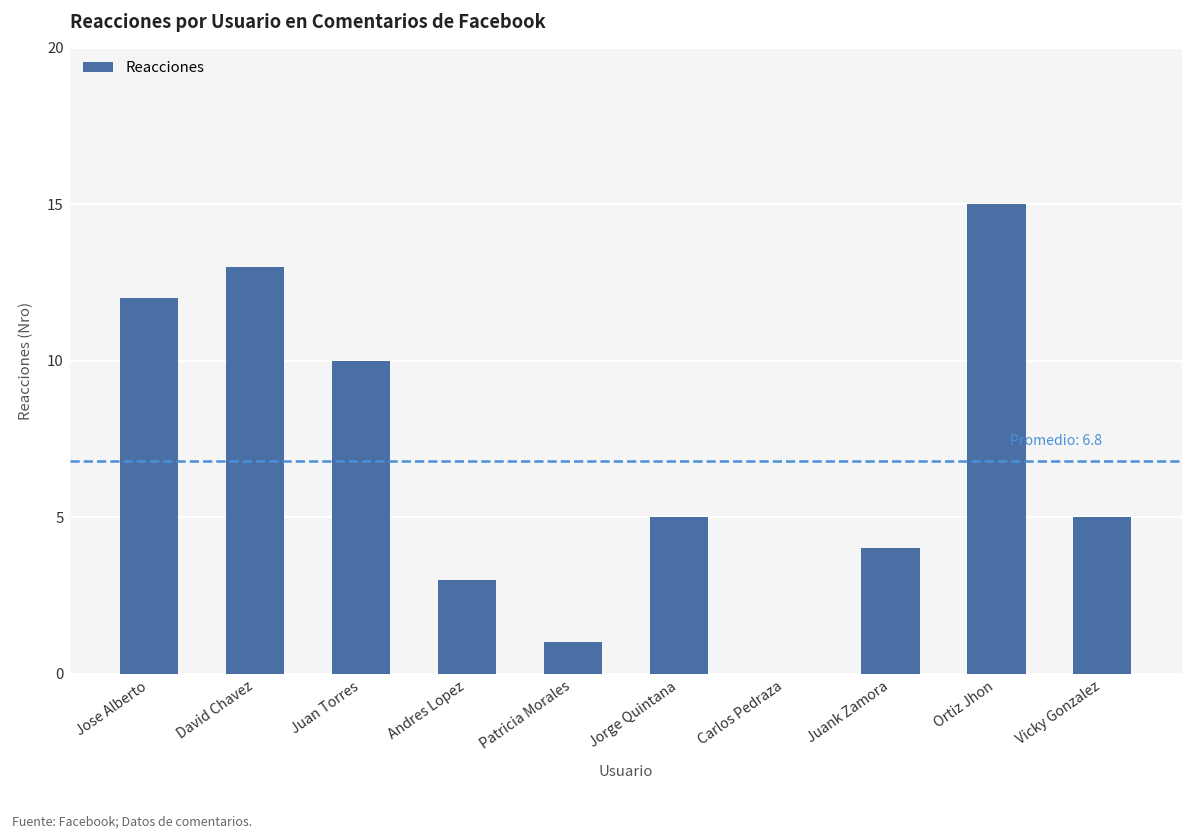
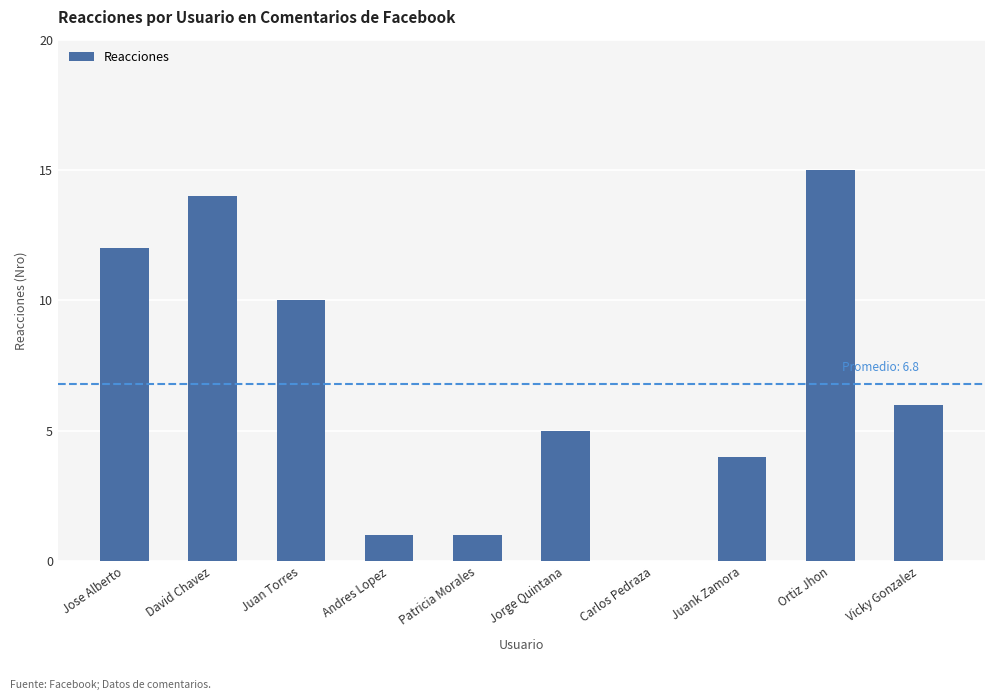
David Chavez: 13 -> 14
Andres Lopez: 3 -> 1
Vicky Gonzalez: 5 -> 6
